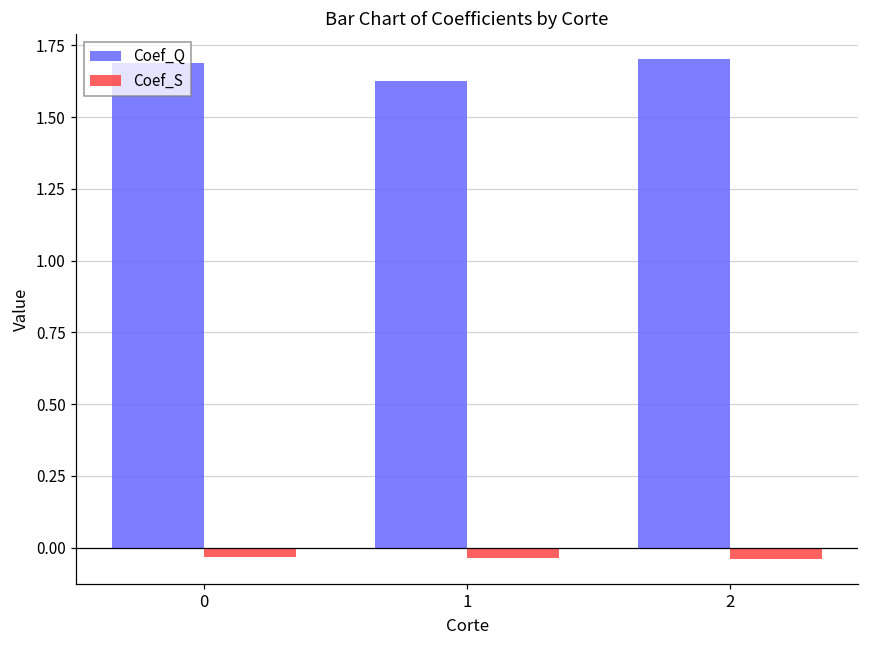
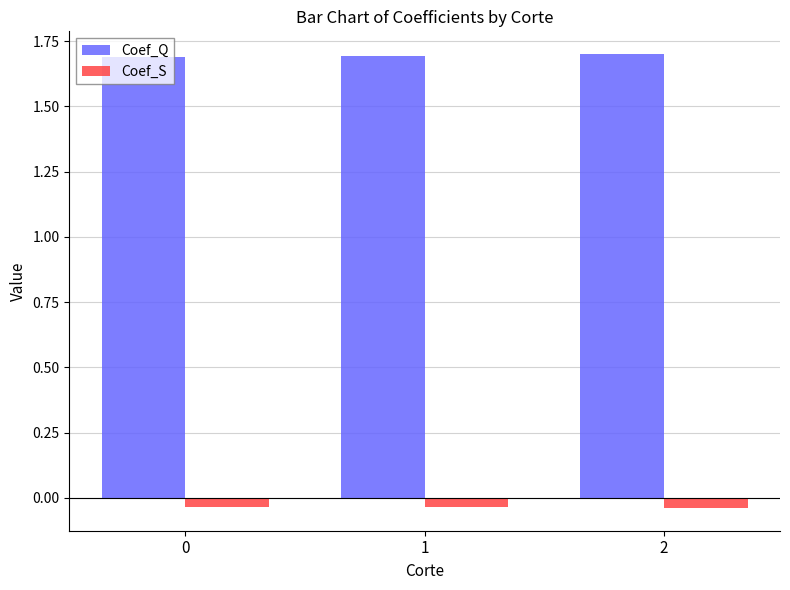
Coef_Q, 1: 1.63 -> 1.69
